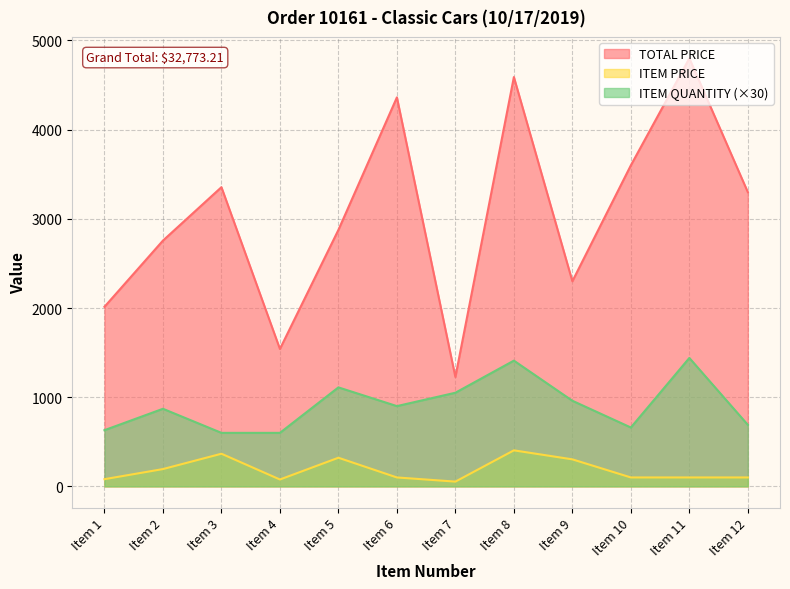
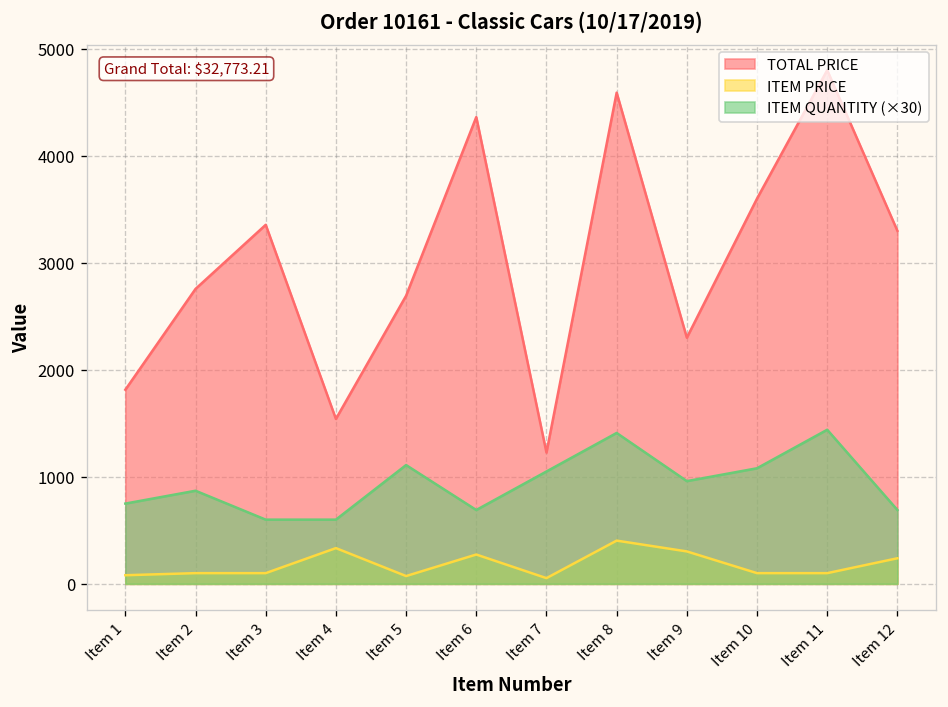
TOTAL PRICE, Item 1: 2000 -> 1800
ITEM QUANTITY (×30), Item 1: 600 -> 800
ITEM PRICE, Item 2: 200 -> 100
ITEM PRICE, Item 3: 400 -> 100
ITEM PRICE, Item 4: 100 -> 300
TOTAL PRICE, Item 5: 2900 -> 2700
ITEM PRICE, Item 5: 300 -> 100
ITEM PRICE, Item 6: 100 -> 300
ITEM QUANTITY (×30), Item 6: 900 -> 700
ITEM QUANTITY (×30), Item 10: 700 -> 1100
ITEM PRICE, Item 12: 100 -> 200
